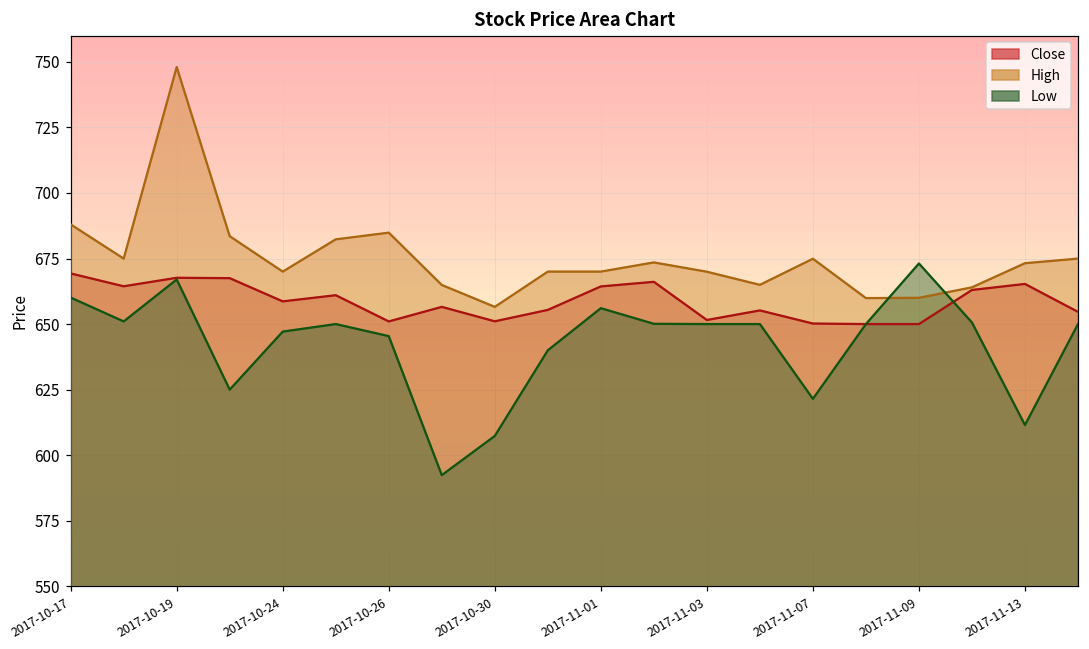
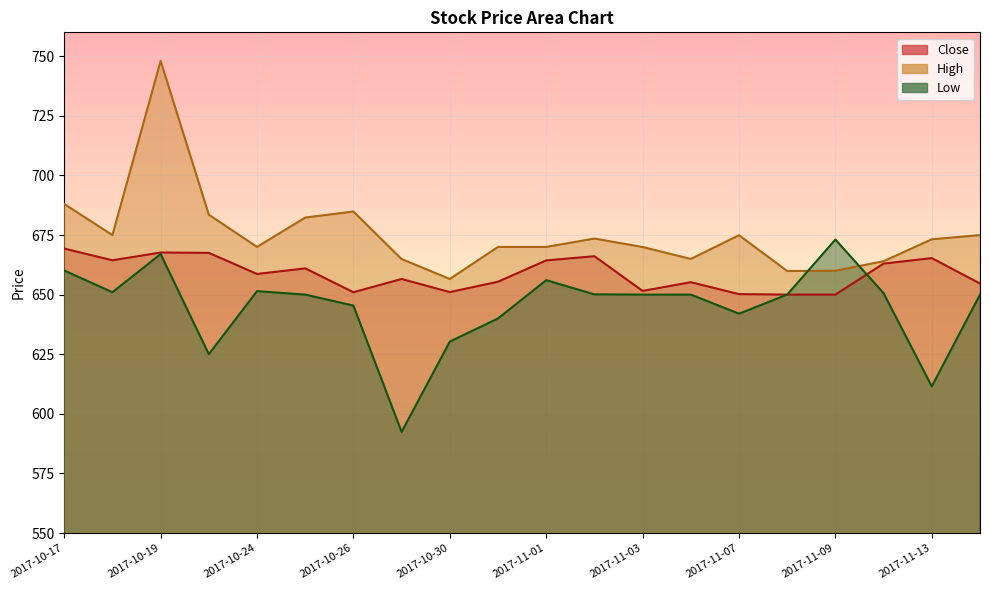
Low, 2017-10-24: 647 -> 651
Low, 2017-10-30: 607 -> 630
Low, 2017-11-07: 622 -> 642
